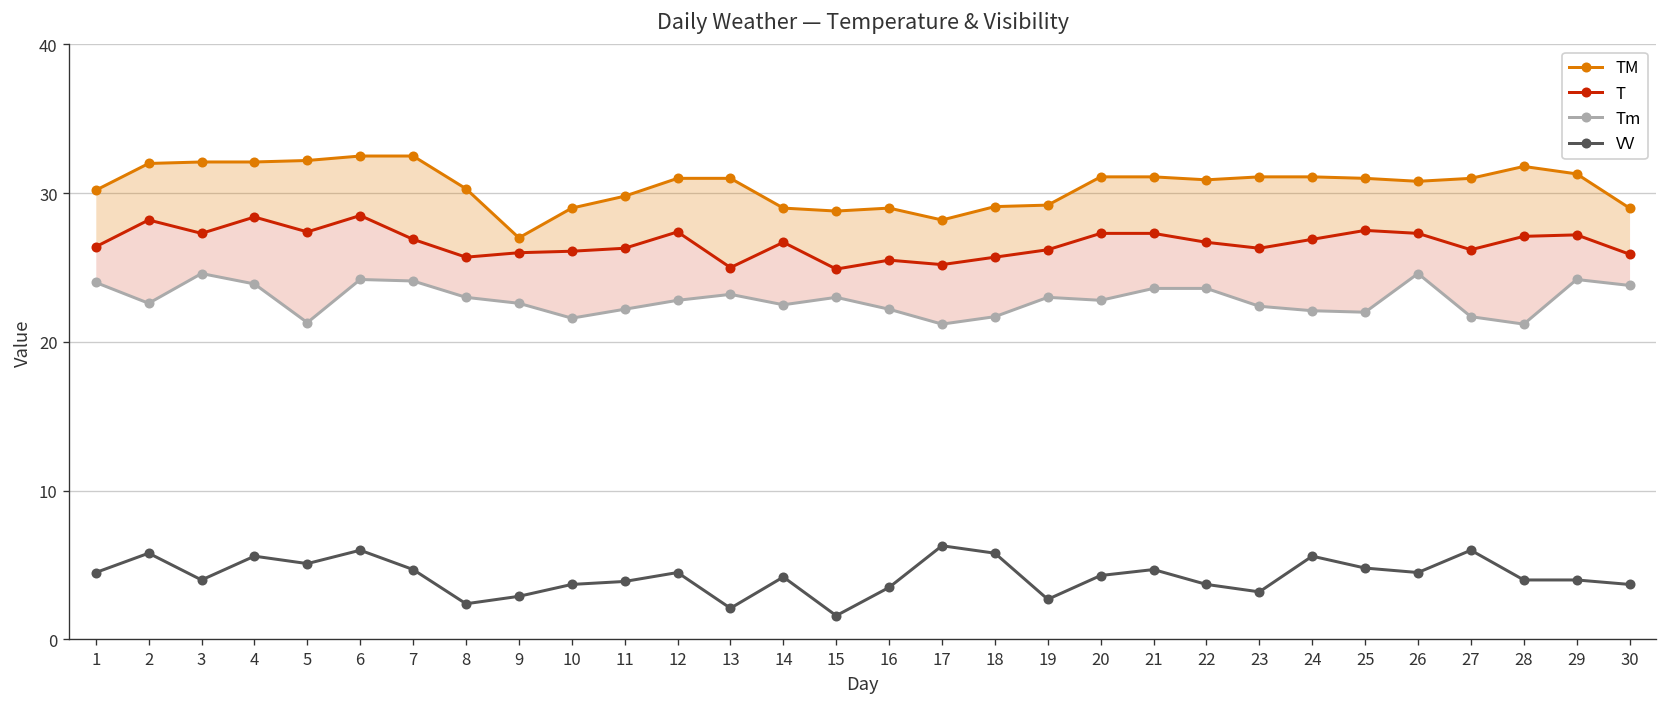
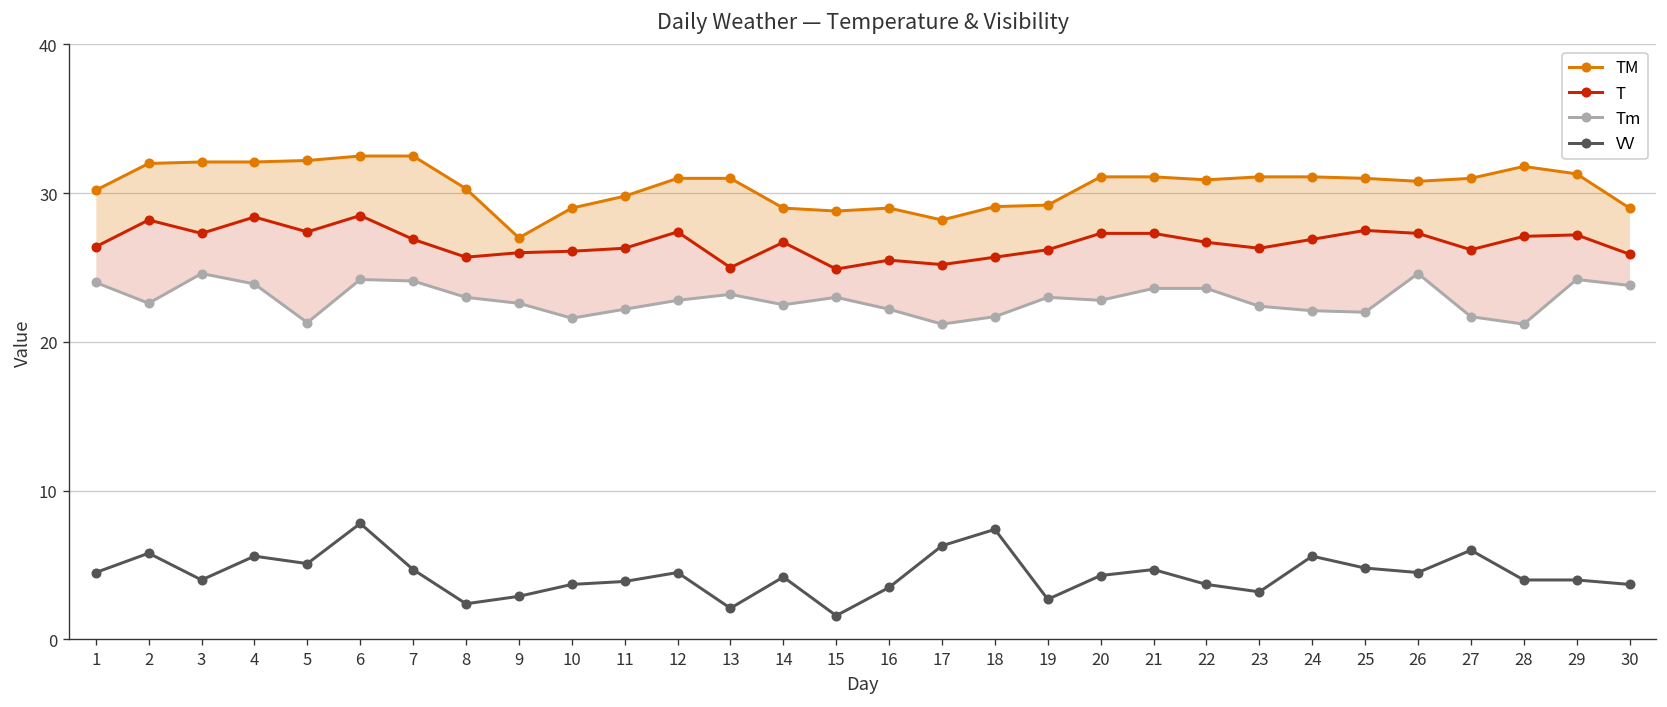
VV, 6: 6.0 -> 7.8
VV, 18: 5.8 -> 7.4
